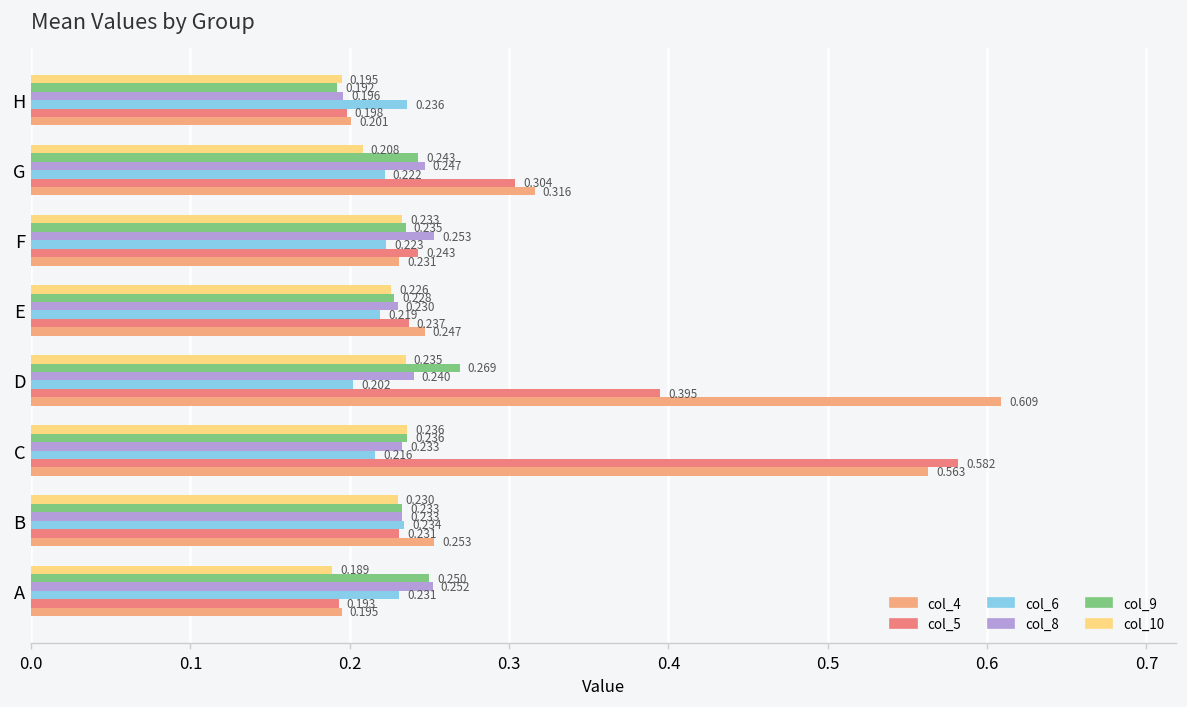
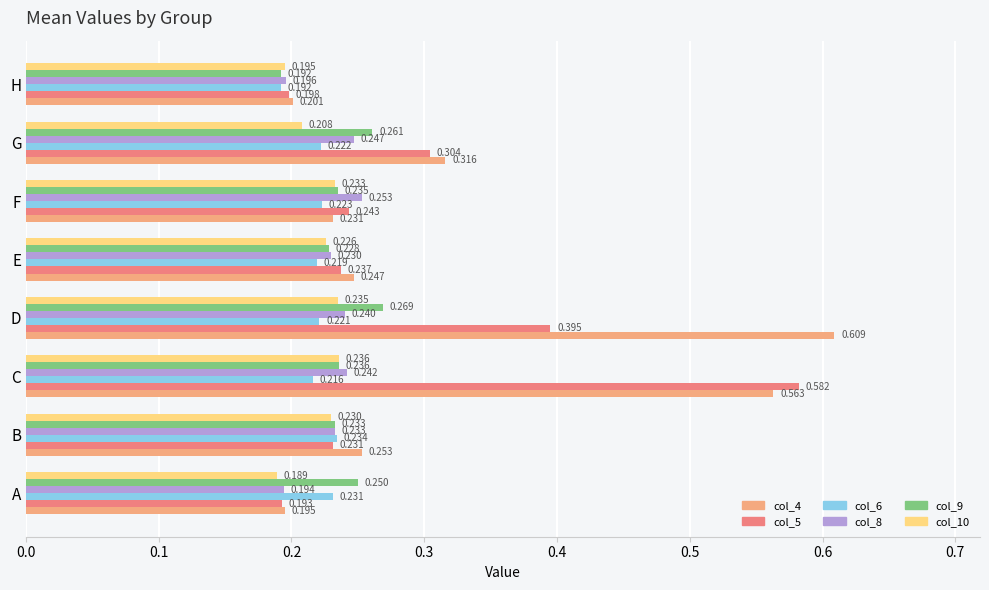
col_6, H: 0.236 -> 0.192
col_9, G: 0.243 -> 0.261
col_6, D: 0.202 -> 0.221
col_8, C: 0.233 -> 0.242
col_8, A: 0.252 -> 0.194
